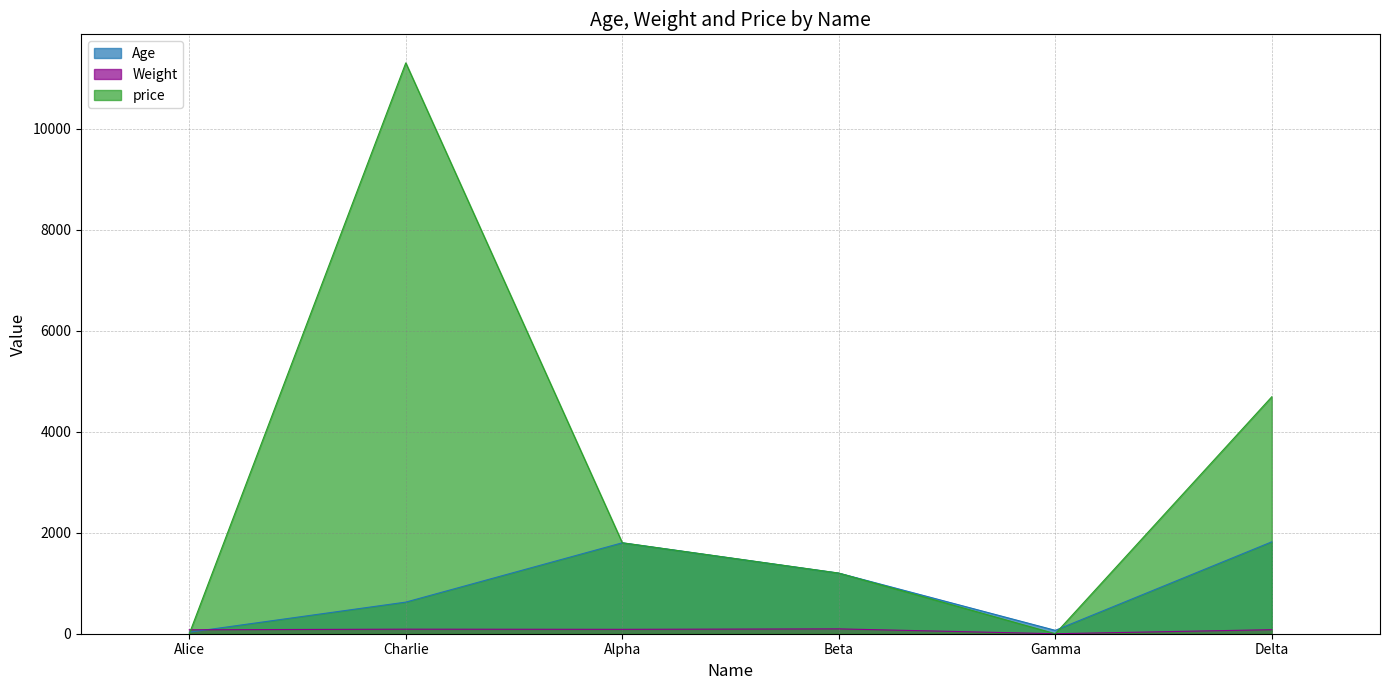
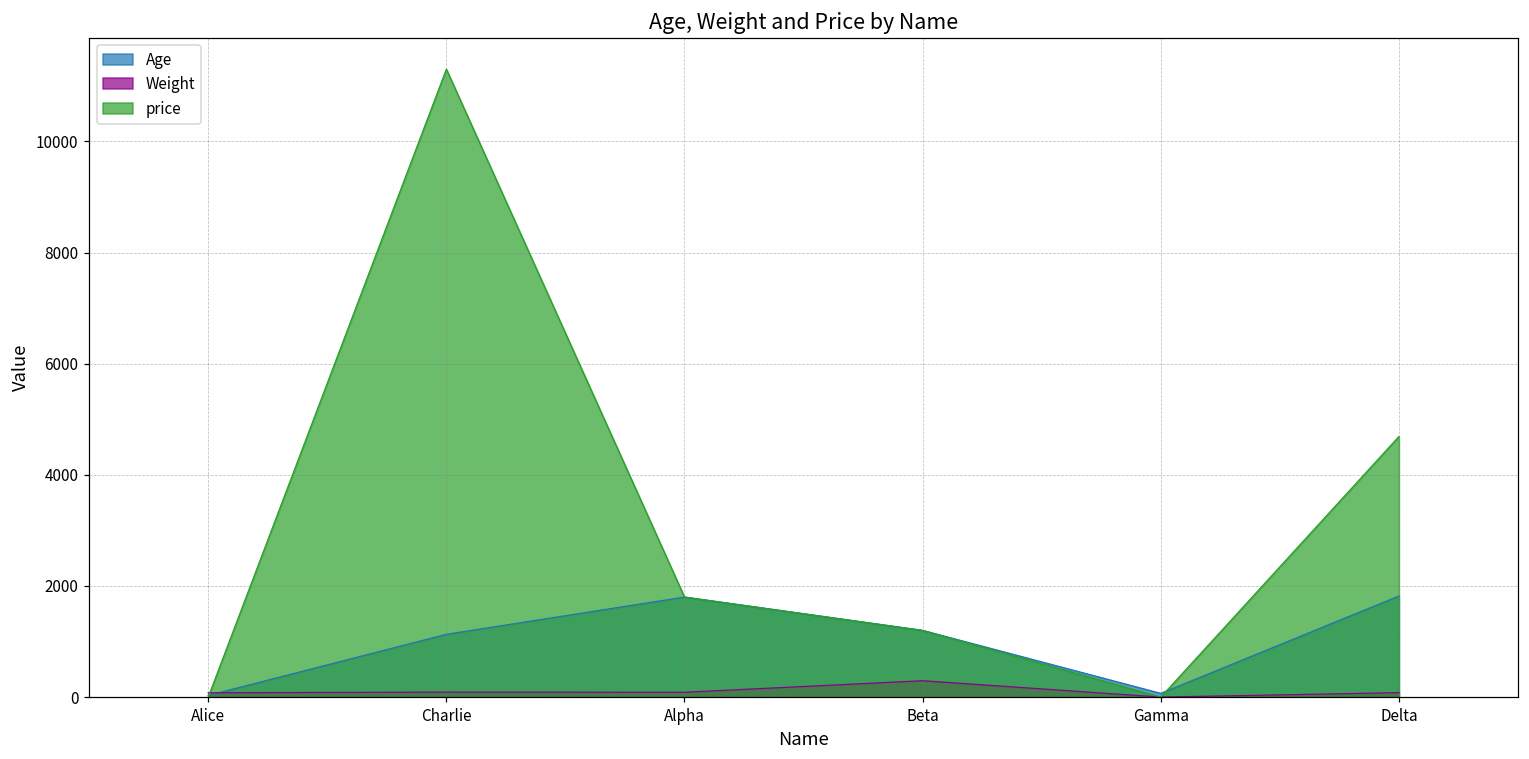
Age, Charlie: 600 -> 1100
Weight, Beta: 100 -> 300
